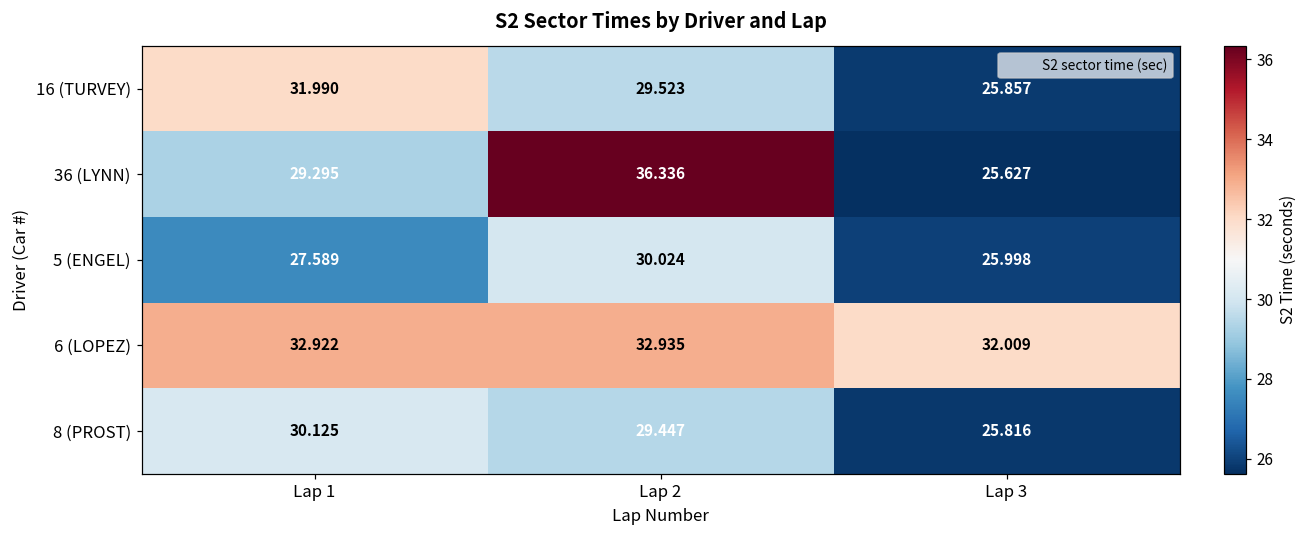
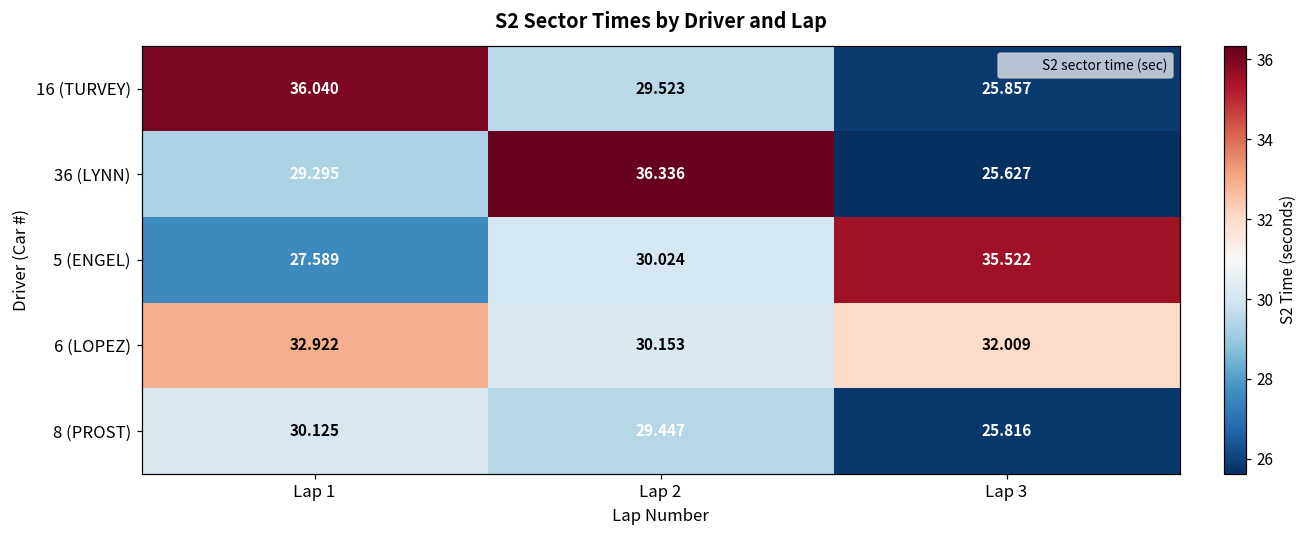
16 (TURVEY), Lap 1: 31.990 -> 36.040
5 (ENGEL), Lap 3: 25.998 -> 35.522
6 (LOPEZ), Lap 2: 32.935 -> 30.153
